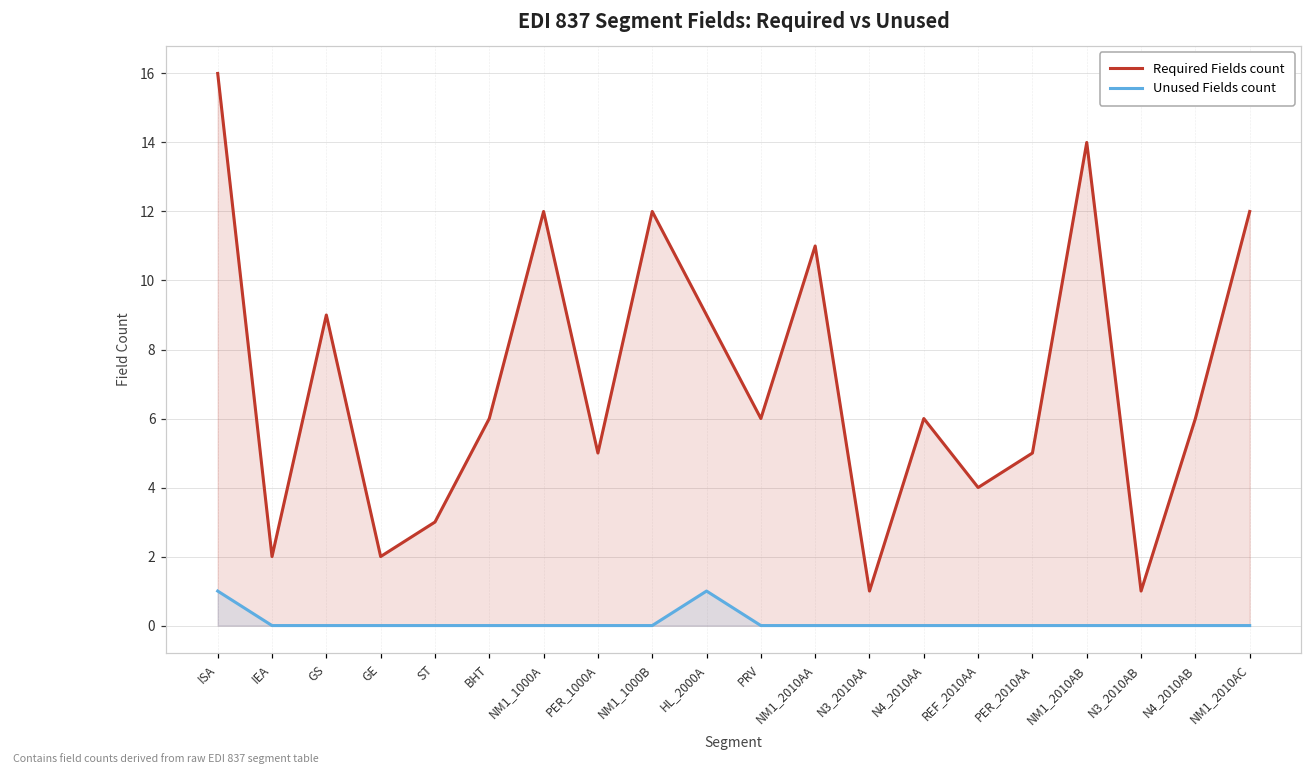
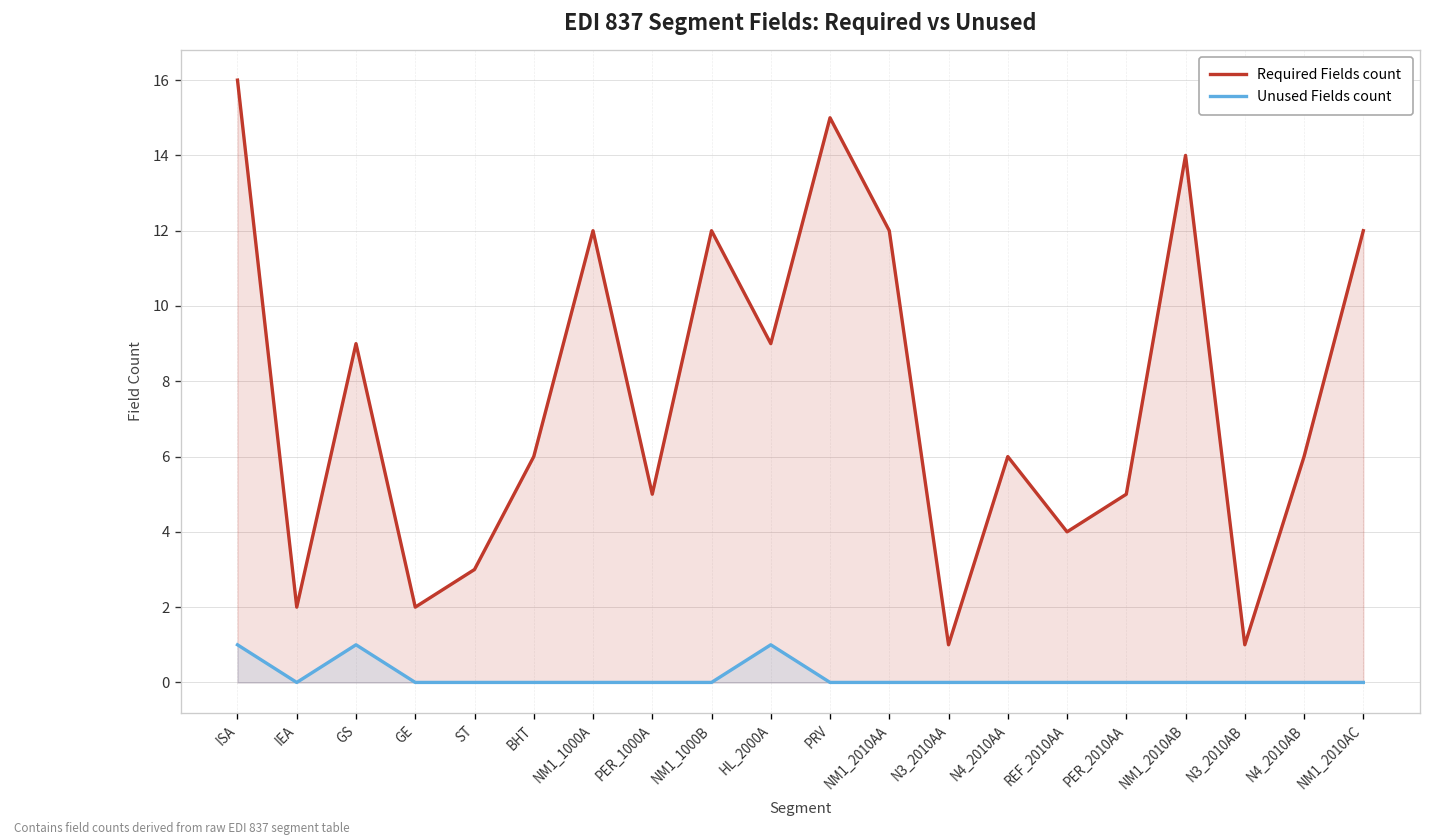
Unused Fields count, GS: 0 -> 1
Required Fields count, PRV: 6 -> 15
Required Fields count, NM1_2010AA: 11 -> 12
